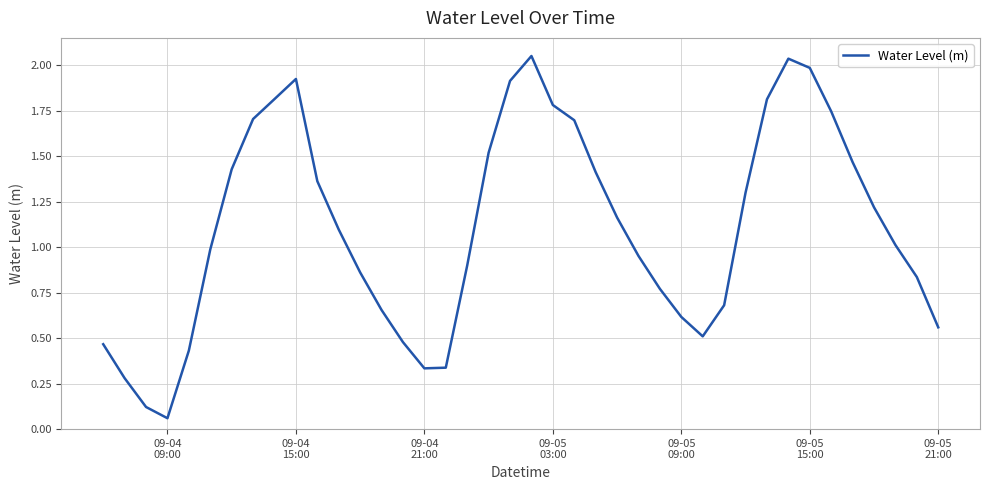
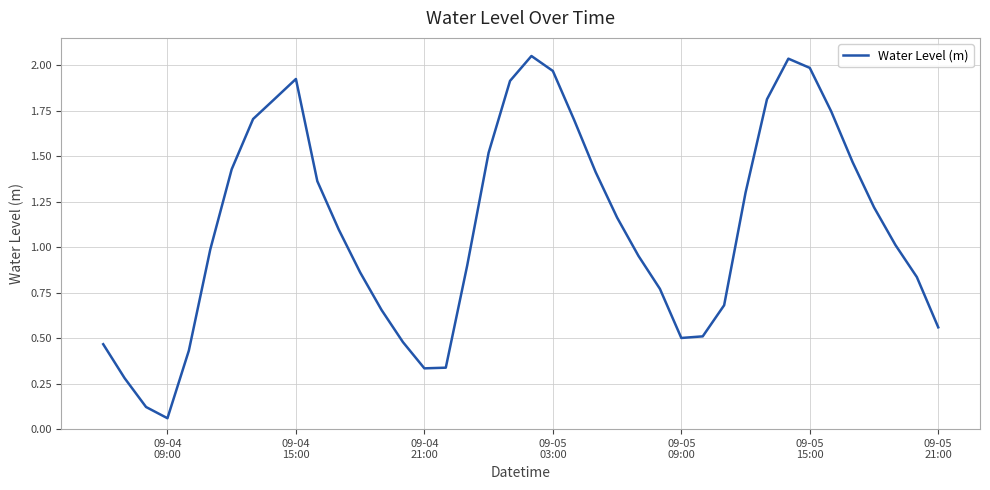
09-05 03:00: 1.78 -> 1.97
09-05 09:00: 0.62 -> 0.50
